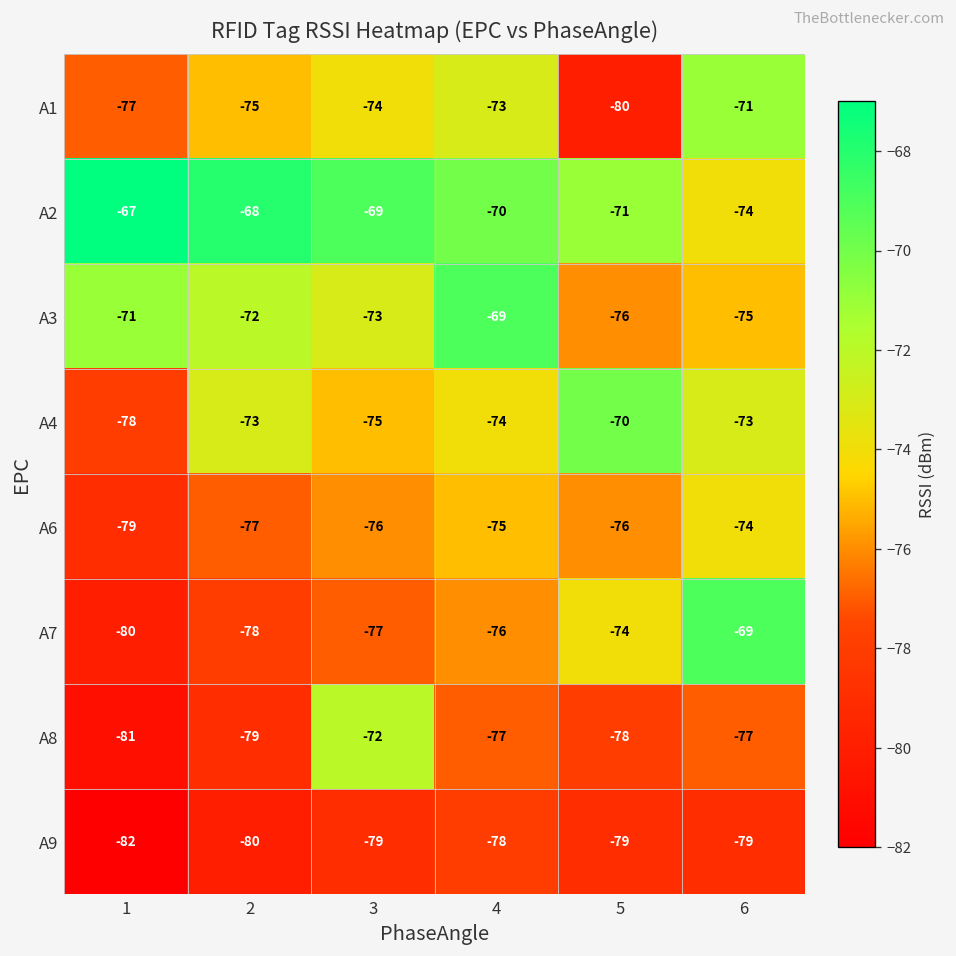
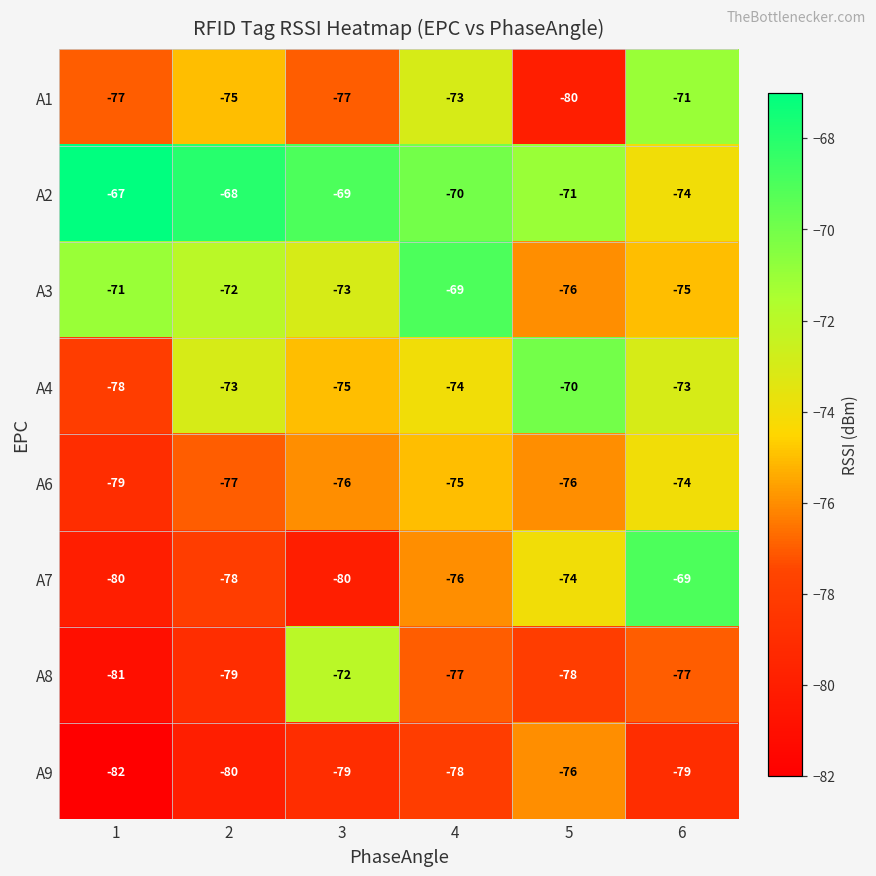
A1, 3: -74 -> -77
A7, 3: -77 -> -80
A9, 5: -79 -> -76
